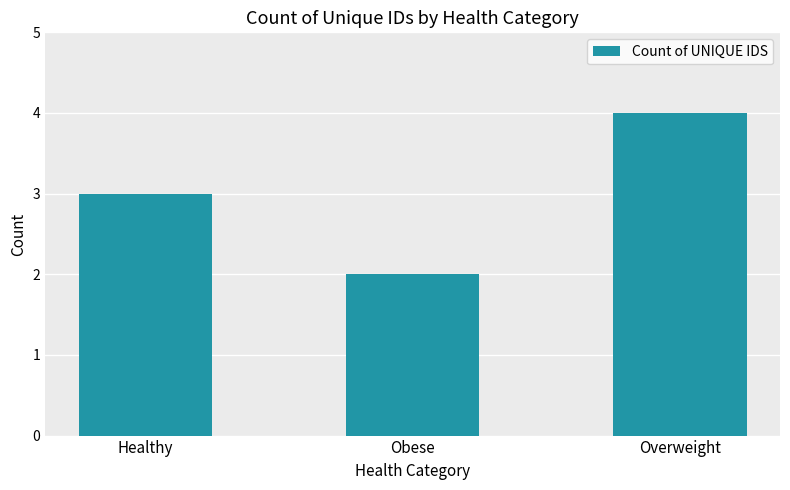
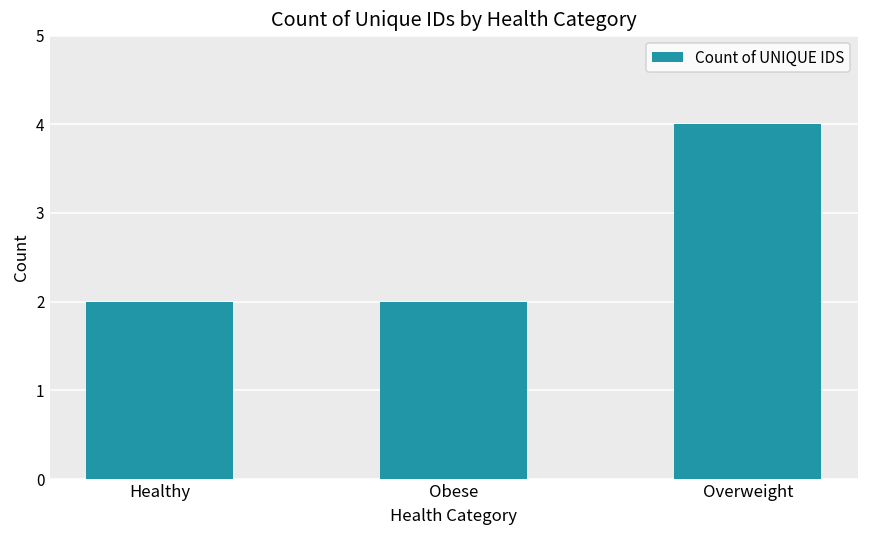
Healthy: 3 -> 2
